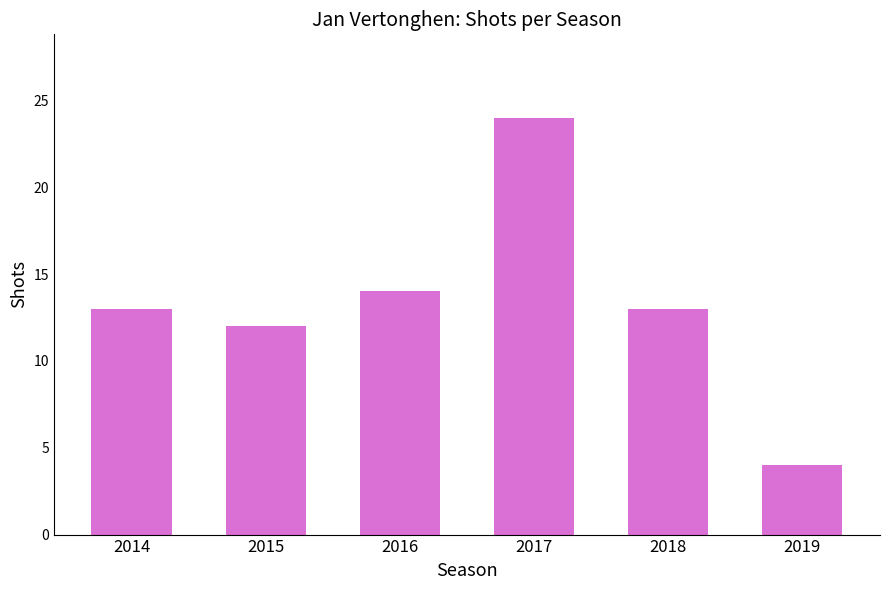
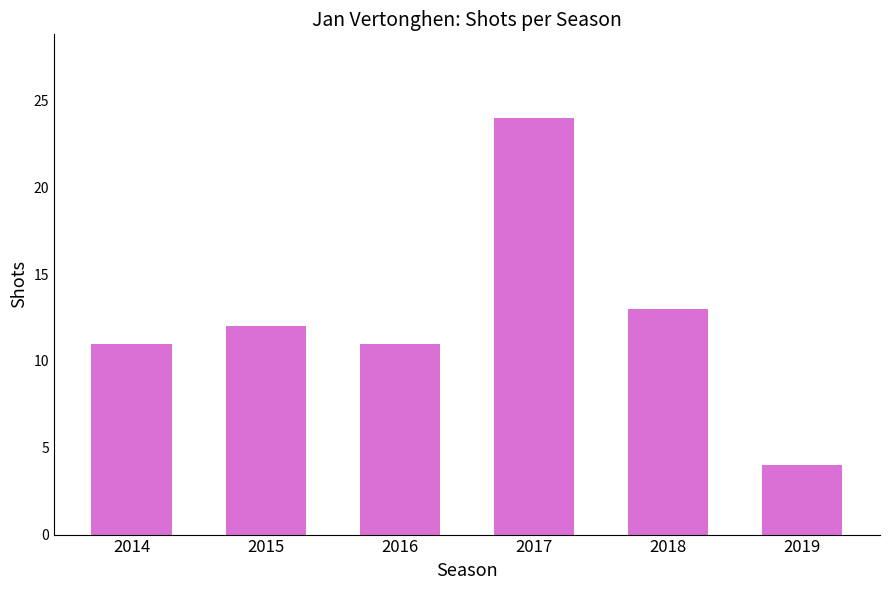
2014: 13 -> 11
2016: 14 -> 11
